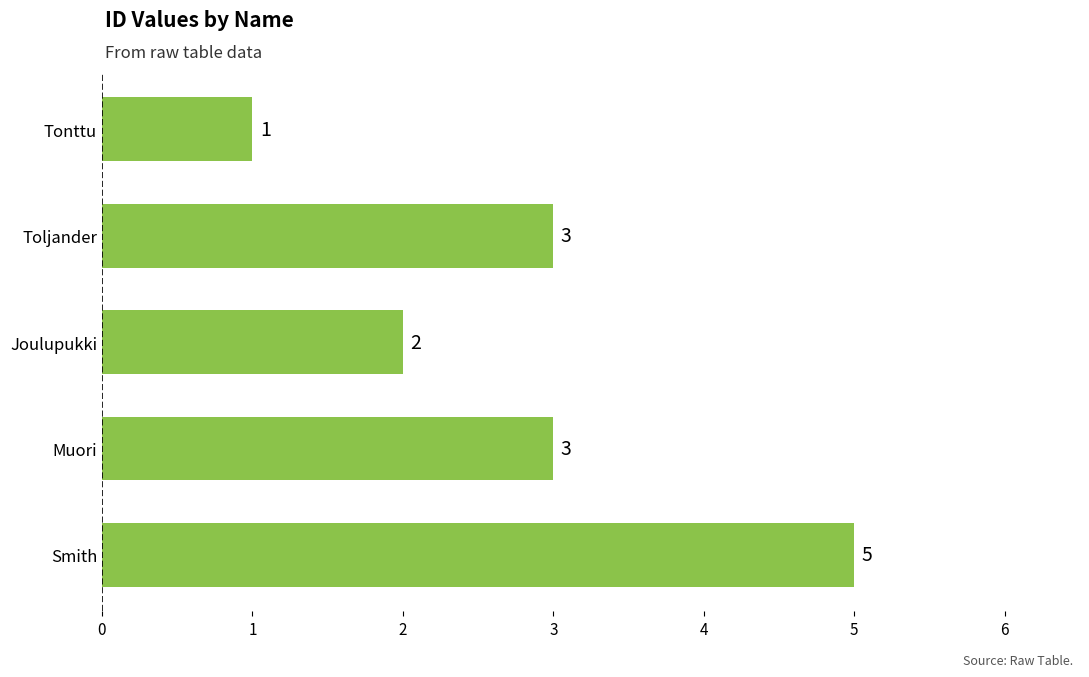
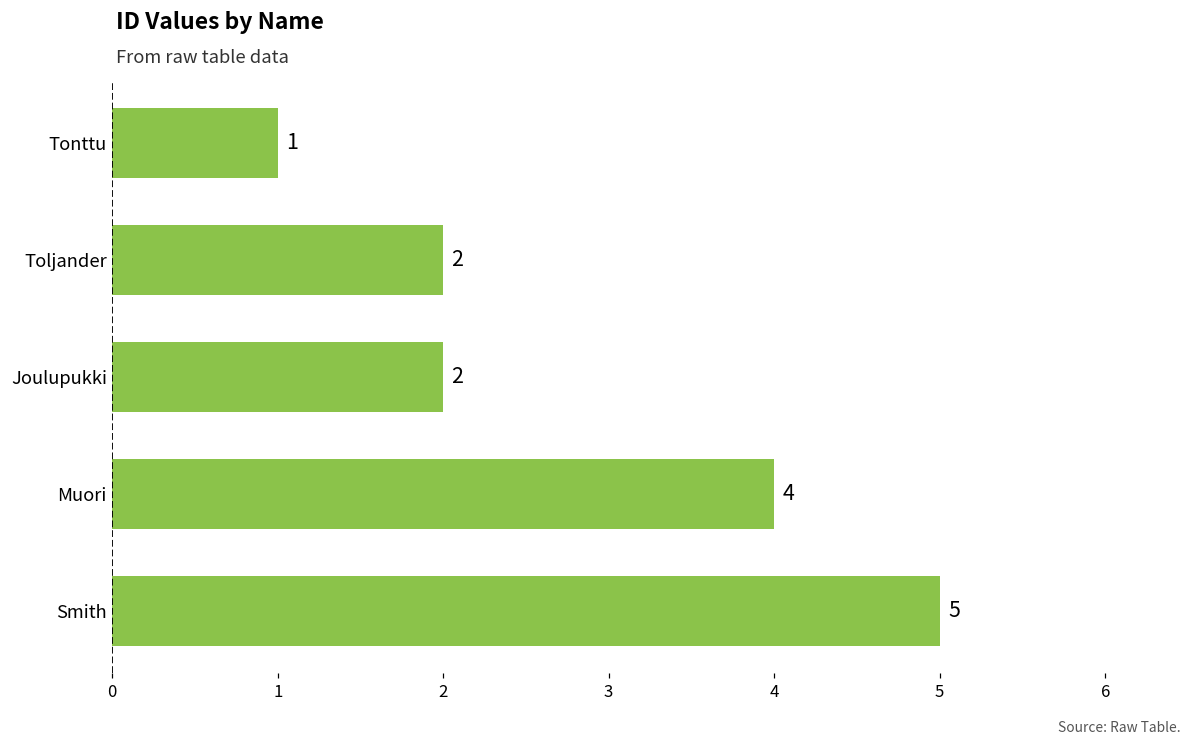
Toljander: 3 -> 2
Muori: 3 -> 4
